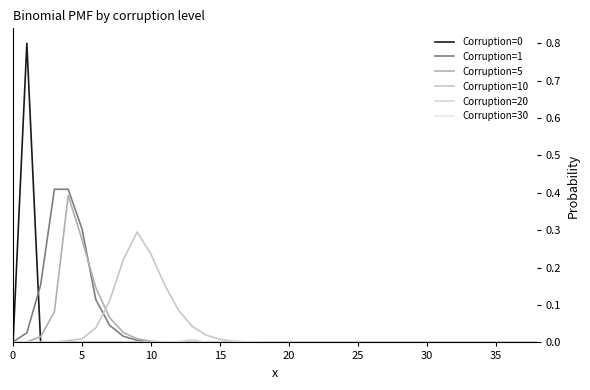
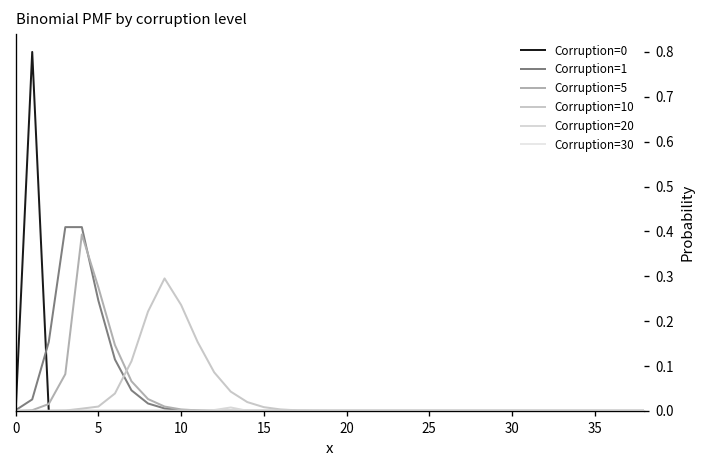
Corruption=1, 5: 0.30 -> 0.25
